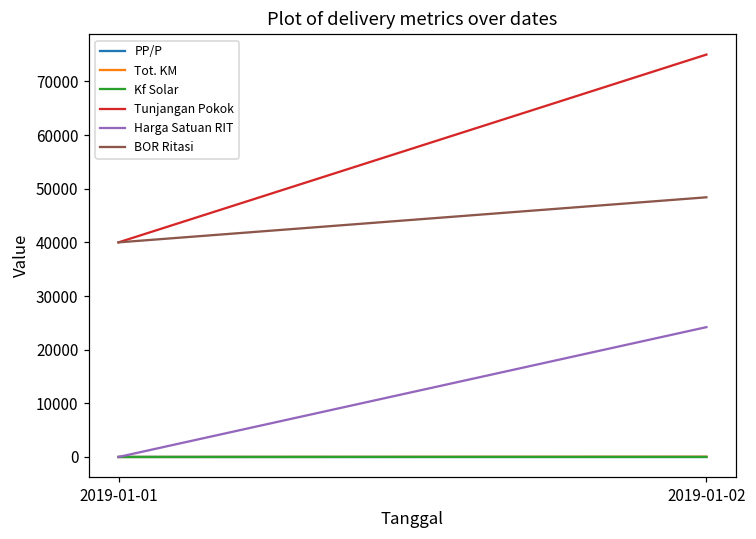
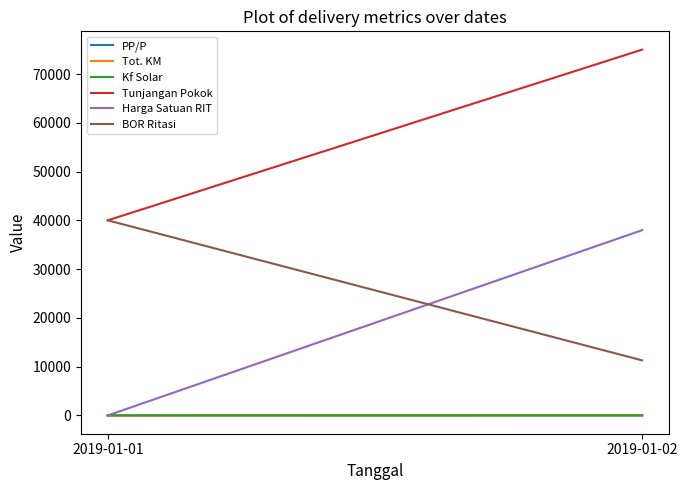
Harga Satuan RIT, 2019-01-02: 24000 -> 38000
BOR Ritasi, 2019-01-02: 48000 -> 11000
